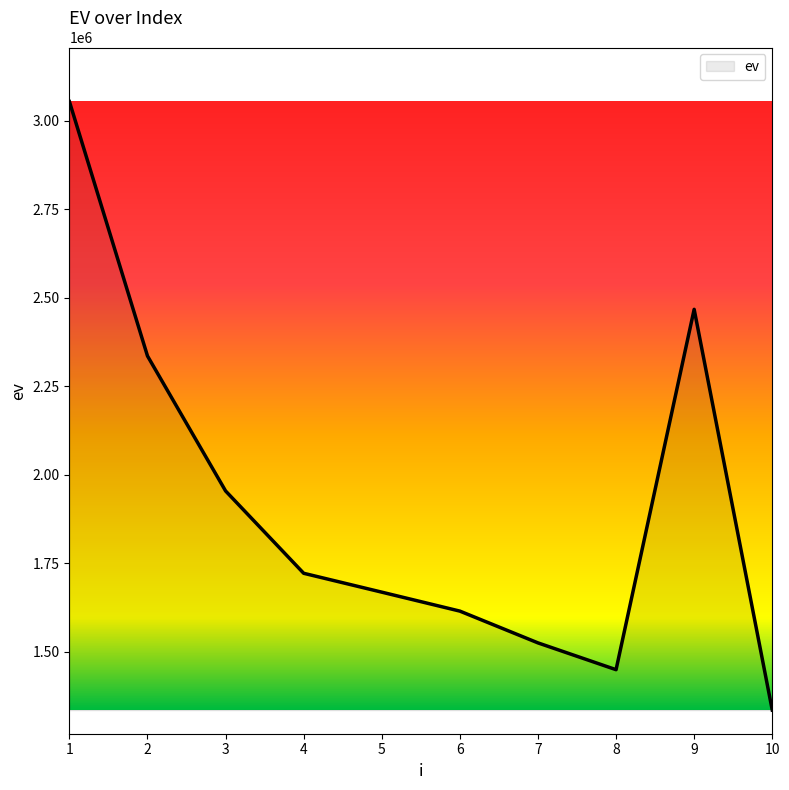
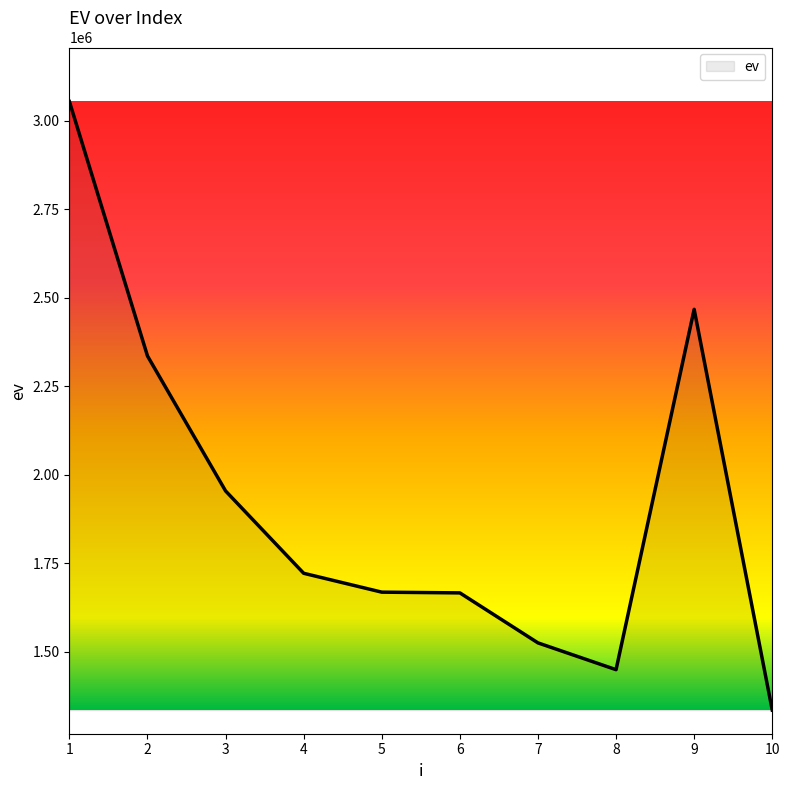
6: 1610000 -> 1670000
